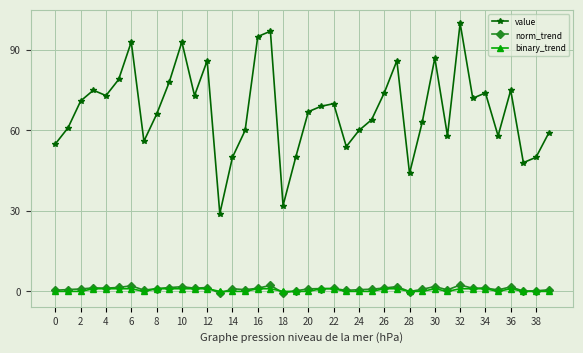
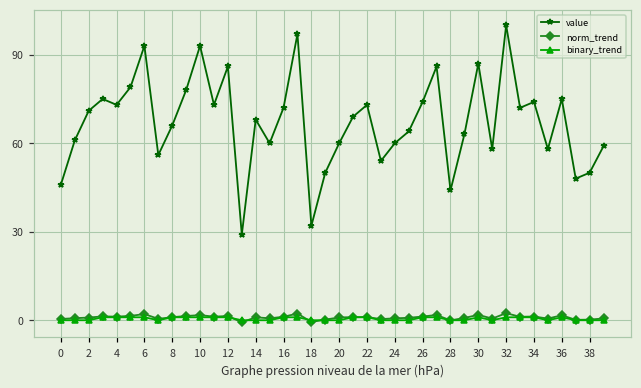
value, 0: 55 -> 46
value, 14: 50 -> 68
value, 16: 95 -> 72
value, 20: 67 -> 60
value, 22: 70 -> 73
